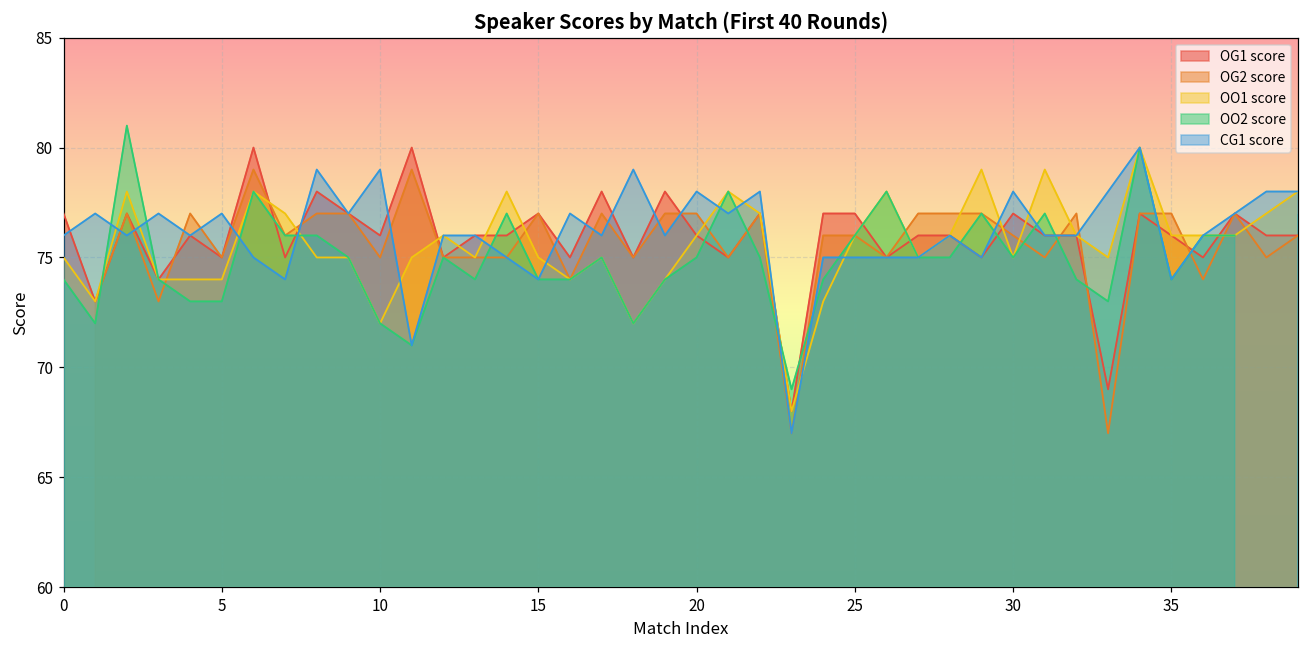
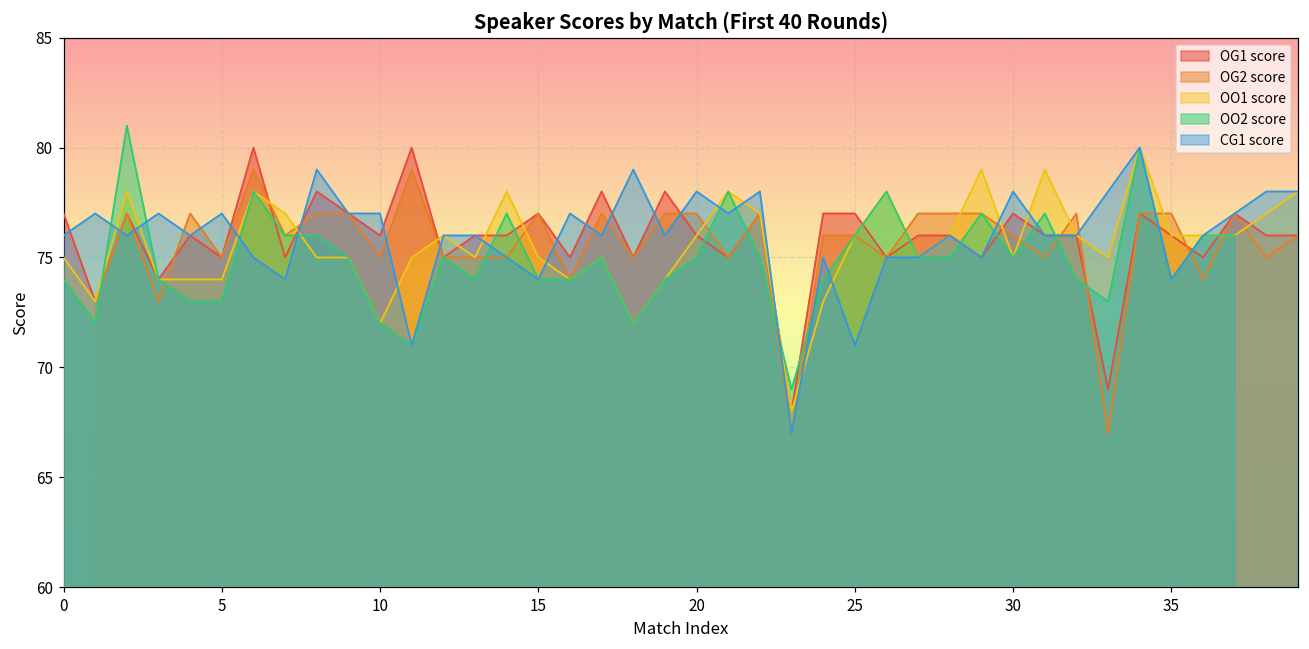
CG1 score, 10: 79 -> 77
CG1 score, 25: 75 -> 71
